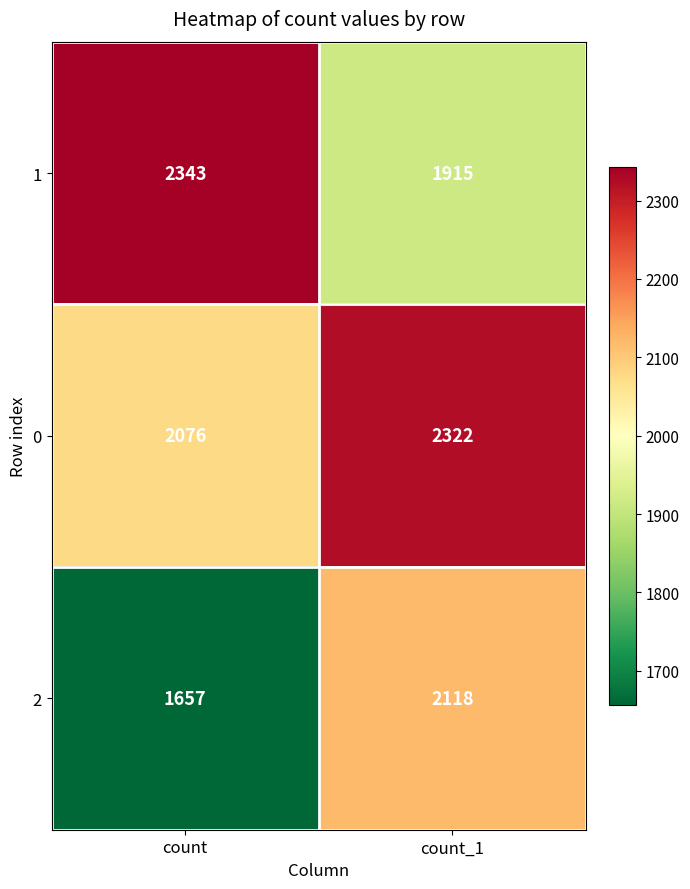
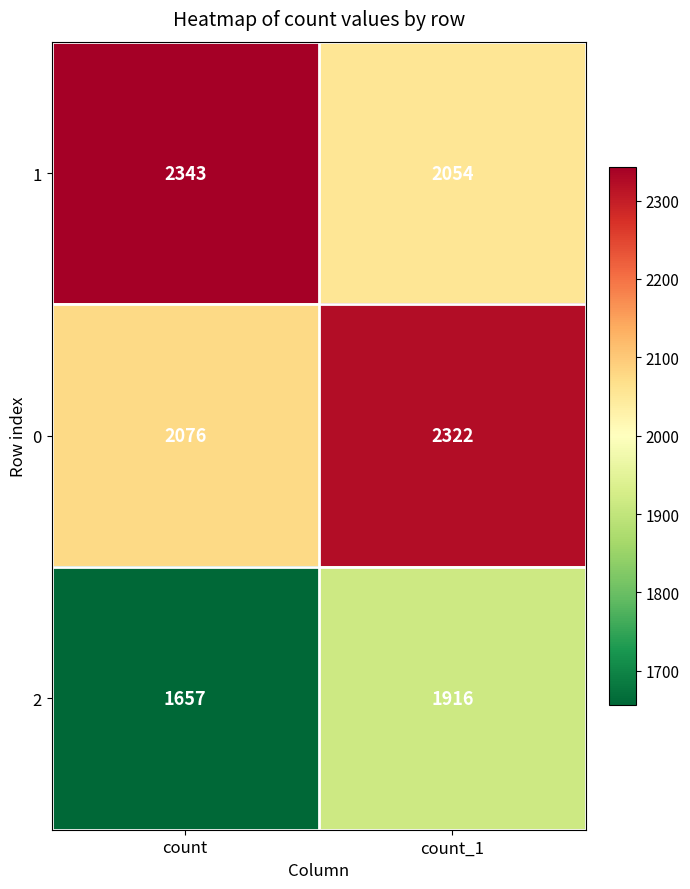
1, count_1: 1915 -> 2054
2, count_1: 2118 -> 1916
